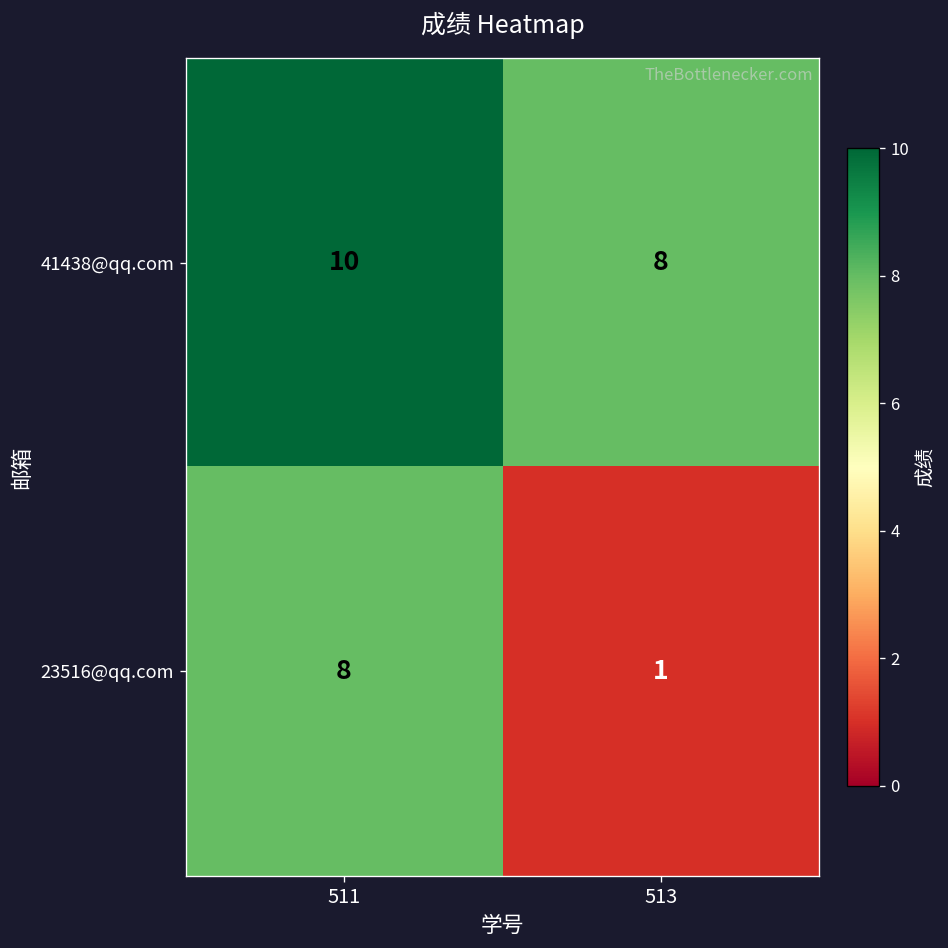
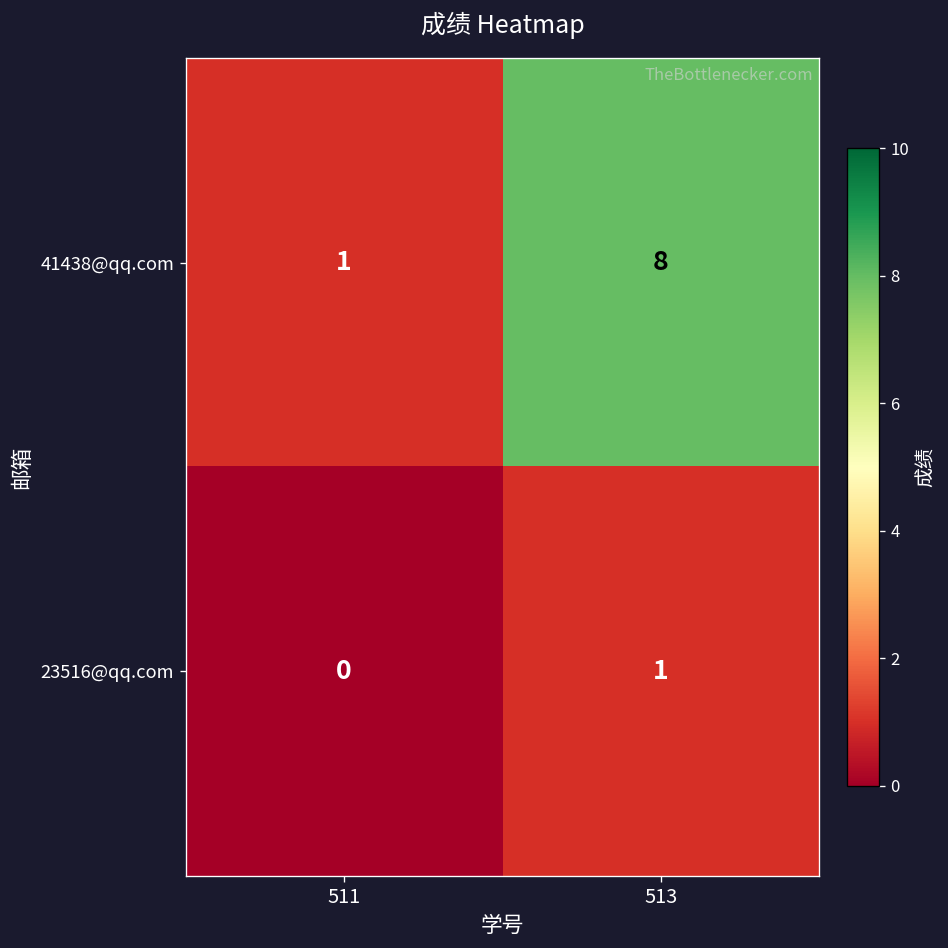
41438@qq.com, 511: 10 -> 1
23516@qq.com, 511: 8 -> 0
